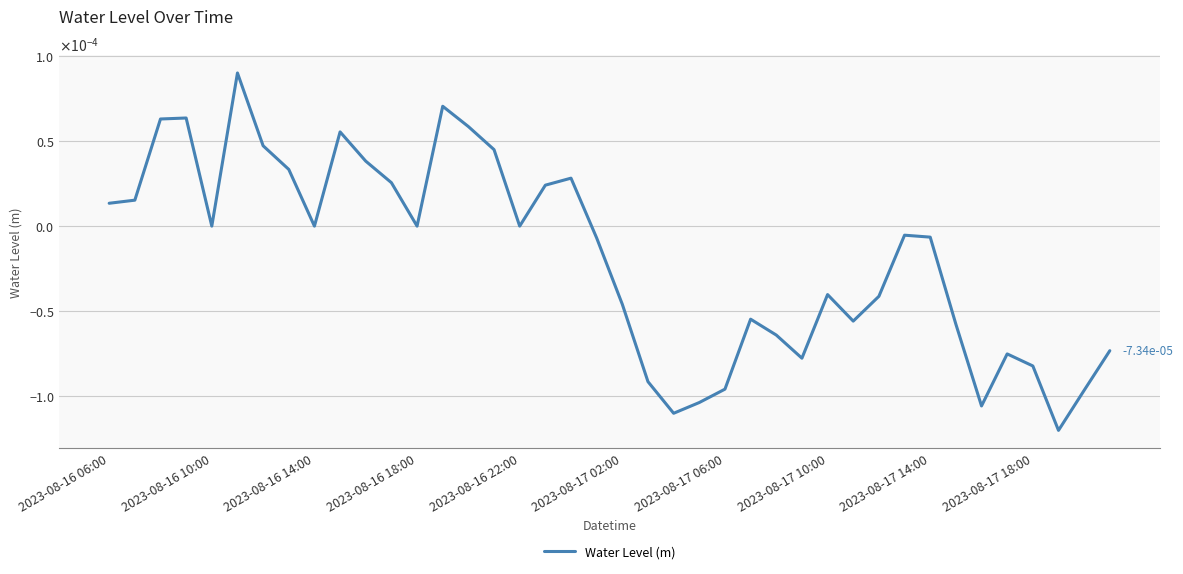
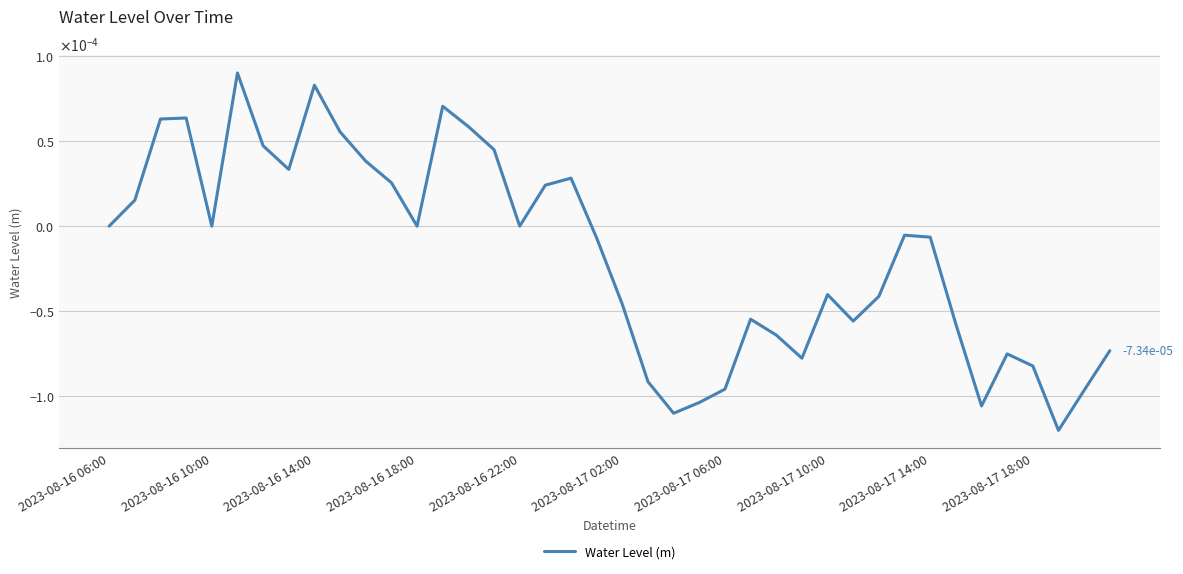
2023-08-16 06:00: 0.00001 -> 0.00000
2023-08-16 14:00: 0.0000 -> 0.0001
